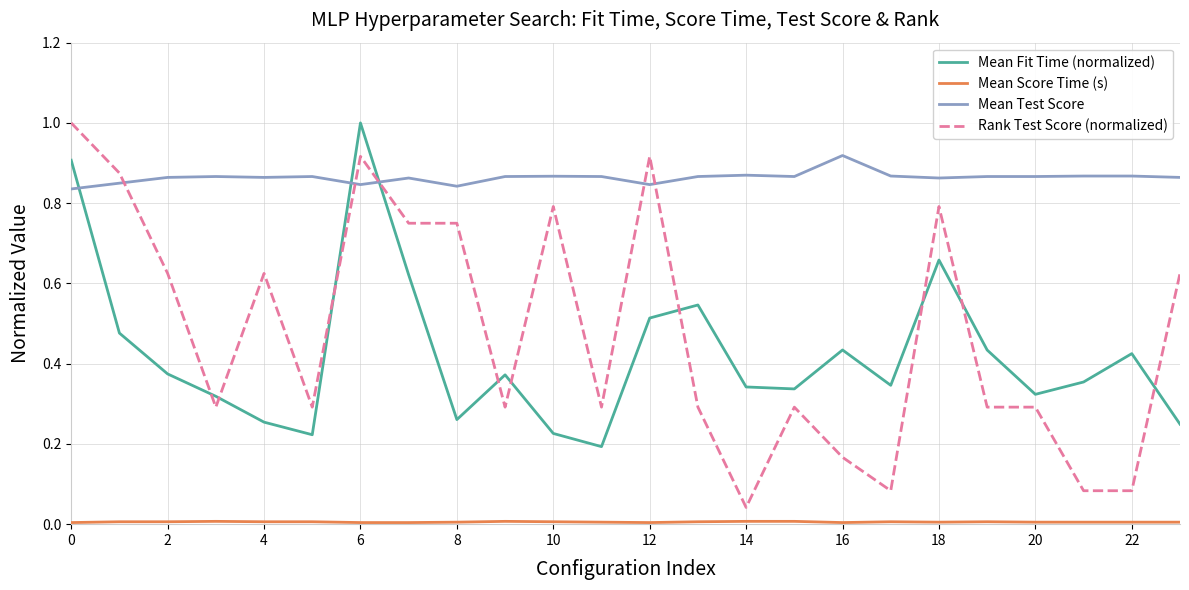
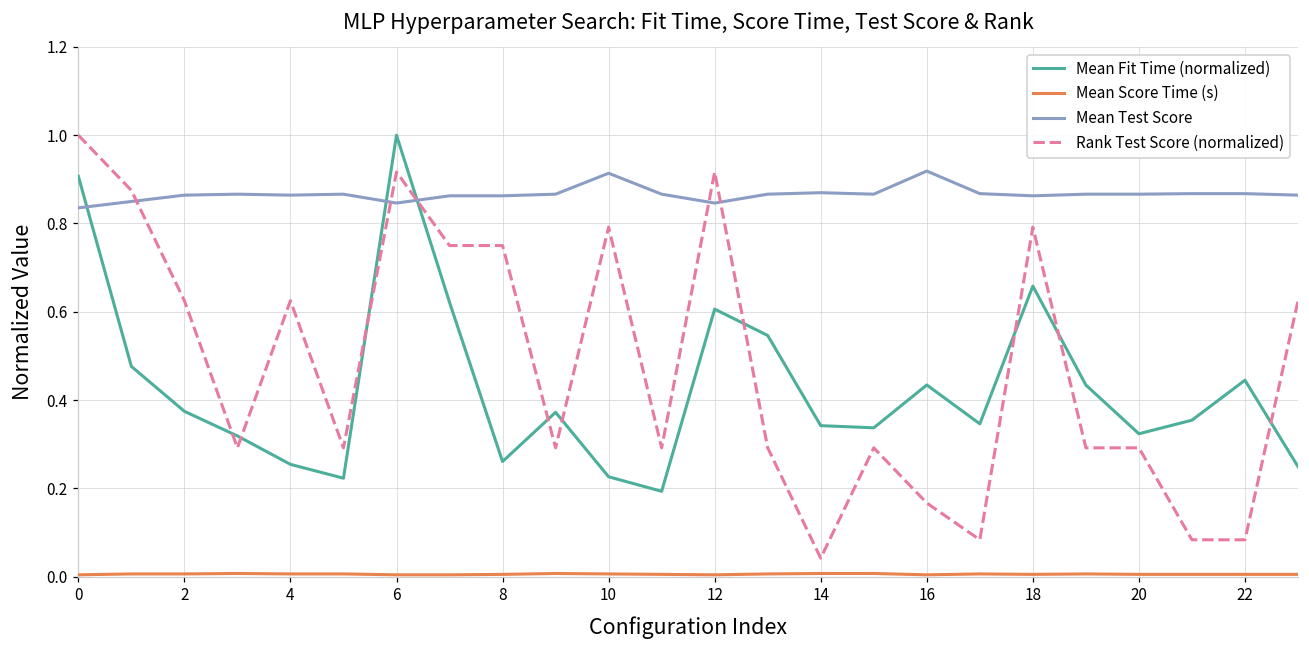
Mean Test Score, 8: 0.84 -> 0.86
Mean Test Score, 10: 0.87 -> 0.91
Mean Fit Time (normalized), 12: 0.51 -> 0.61
Mean Fit Time (normalized), 22: 0.43 -> 0.44
